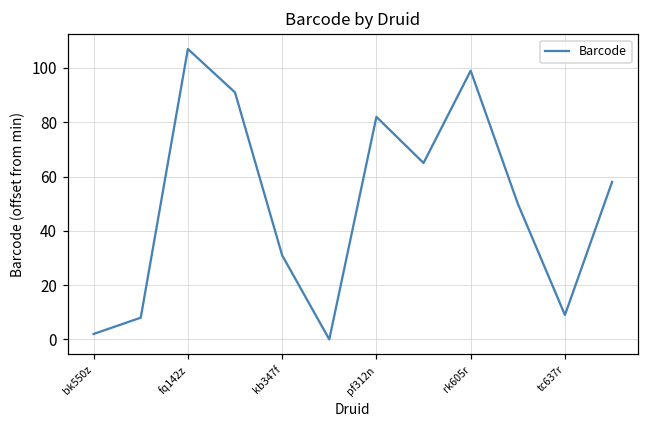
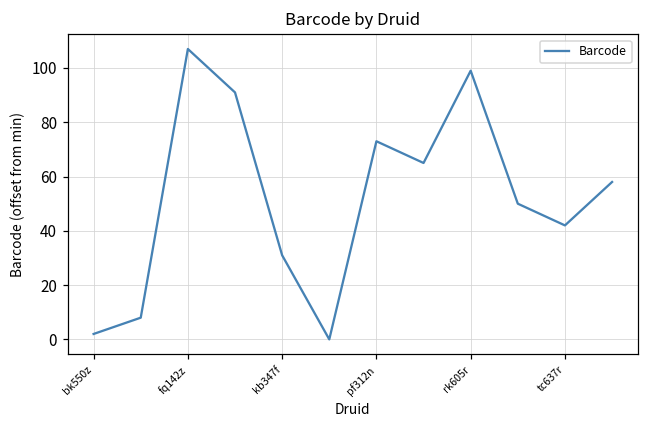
pf312n: 82 -> 73
tc637r: 9 -> 42
